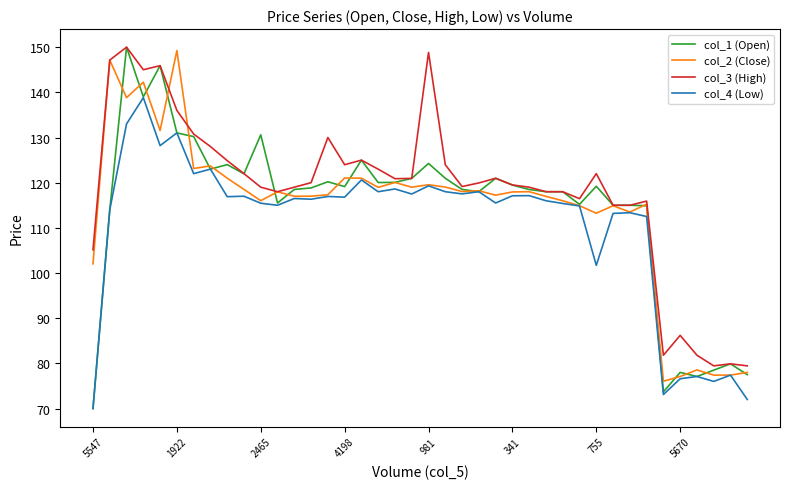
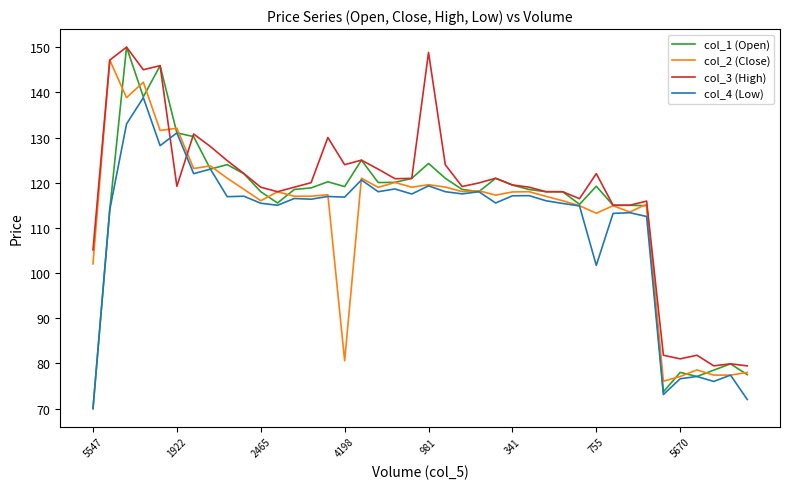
col_2 (Close), 1922: 149 -> 132
col_3 (High), 1922: 136 -> 119
col_1 (Open), 2465: 131 -> 118
col_2 (Close), 4198: 121 -> 81
col_3 (High), 5670: 86 -> 81
